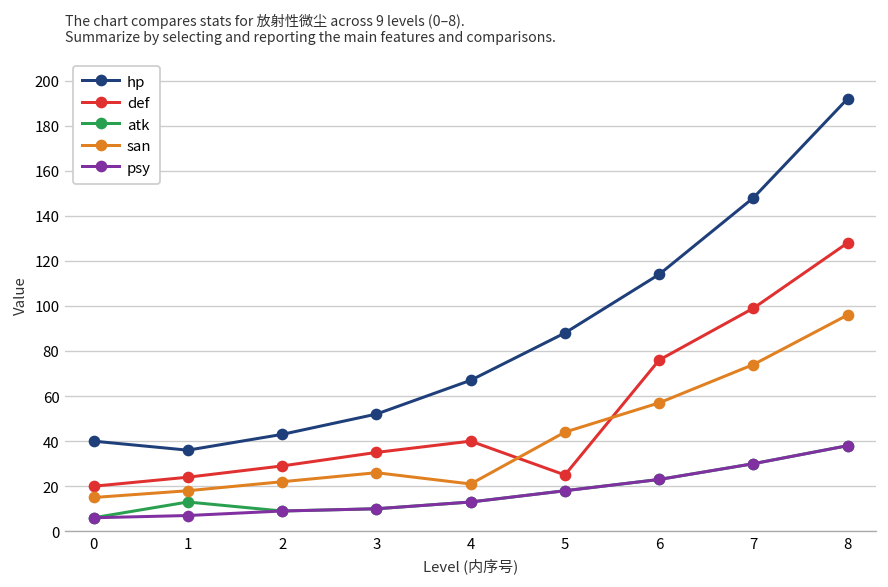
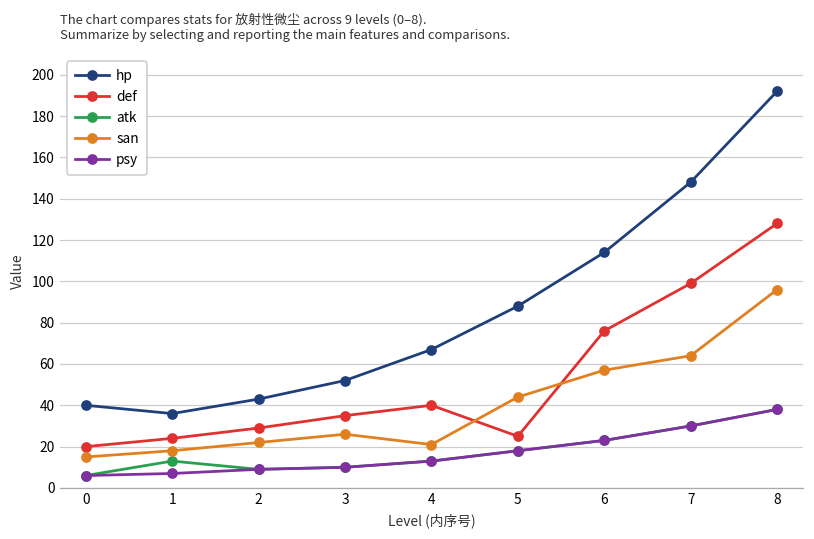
san, 7: 74 -> 64
